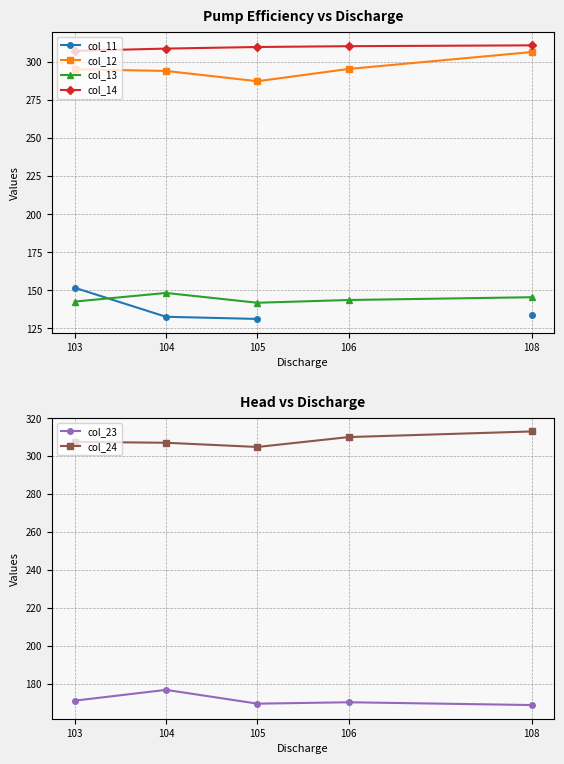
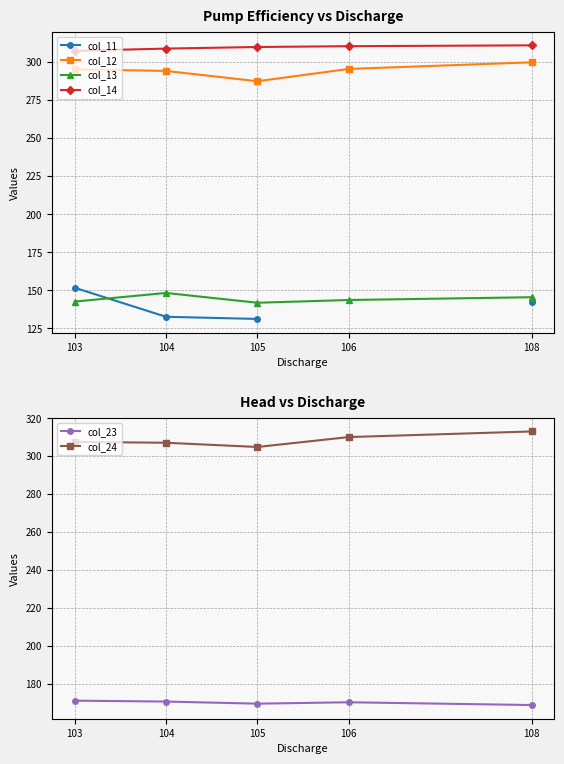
Pump Efficiency vs Discharge, col_11, 108: 134 -> 143
Pump Efficiency vs Discharge, col_12, 108: 306 -> 300
Head vs Discharge, col_23, 104: 177 -> 171
